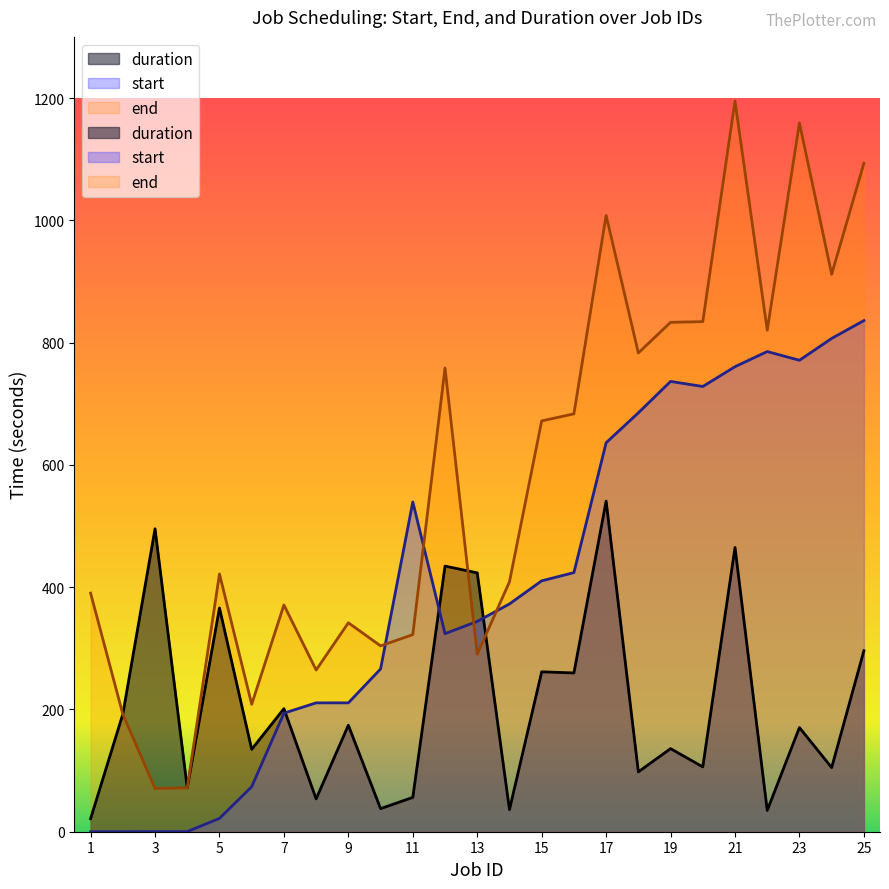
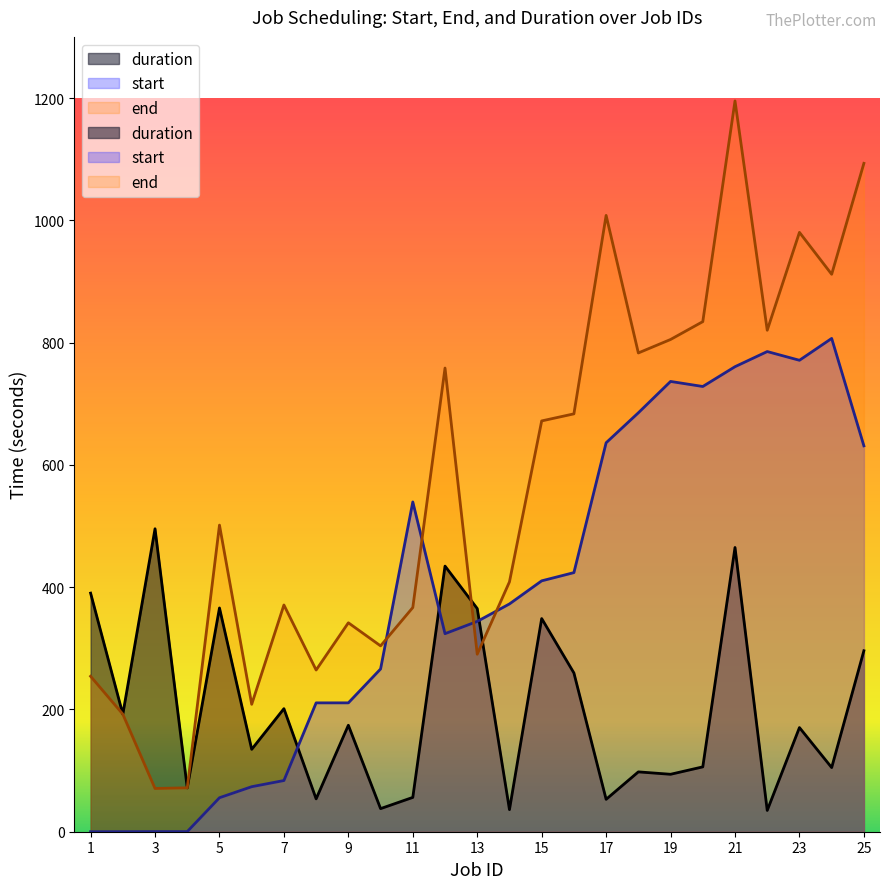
duration, 1: 20 -> 390
end, 1: 390 -> 250
start, 5: 20 -> 60
end, 5: 420 -> 500
start, 7: 190 -> 80
end, 11: 320 -> 370
duration, 13: 420 -> 360
duration, 15: 260 -> 350
duration, 17: 540 -> 50
duration, 19: 140 -> 90
end, 19: 830 -> 810
end, 23: 1160 -> 980
start, 25: 840 -> 630
